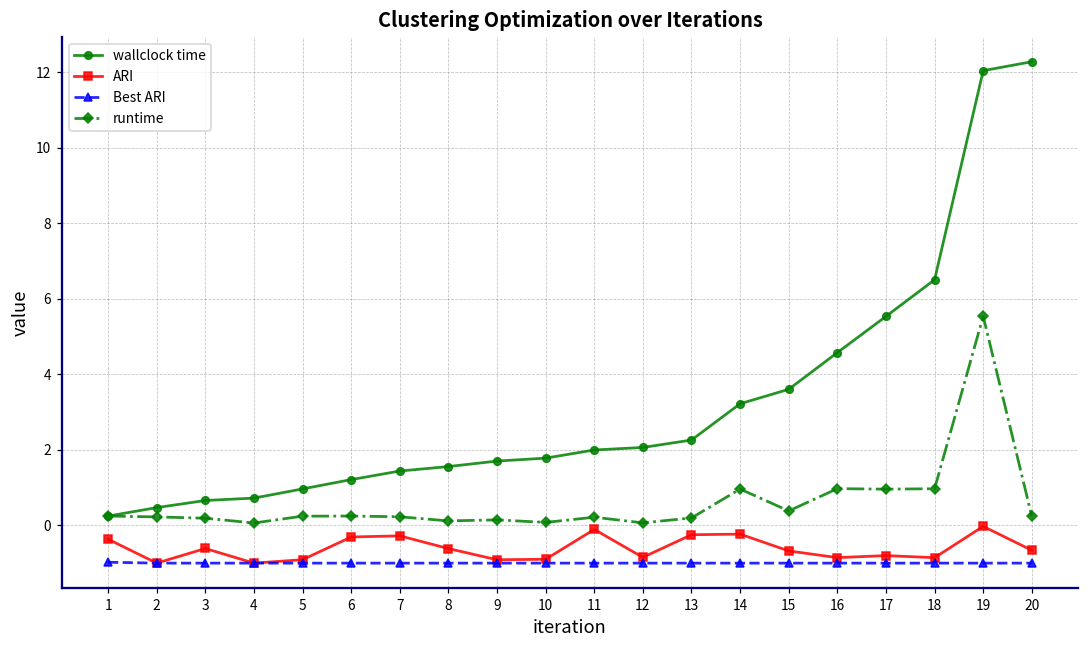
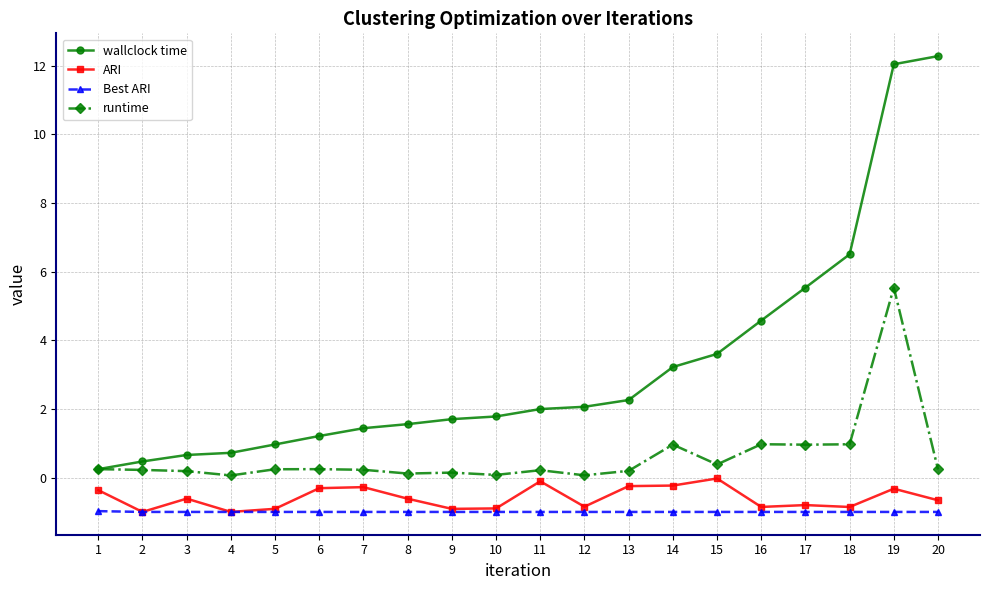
ARI, 15: -0.7 -> 0.0
ARI, 19: 0.0 -> -0.3
